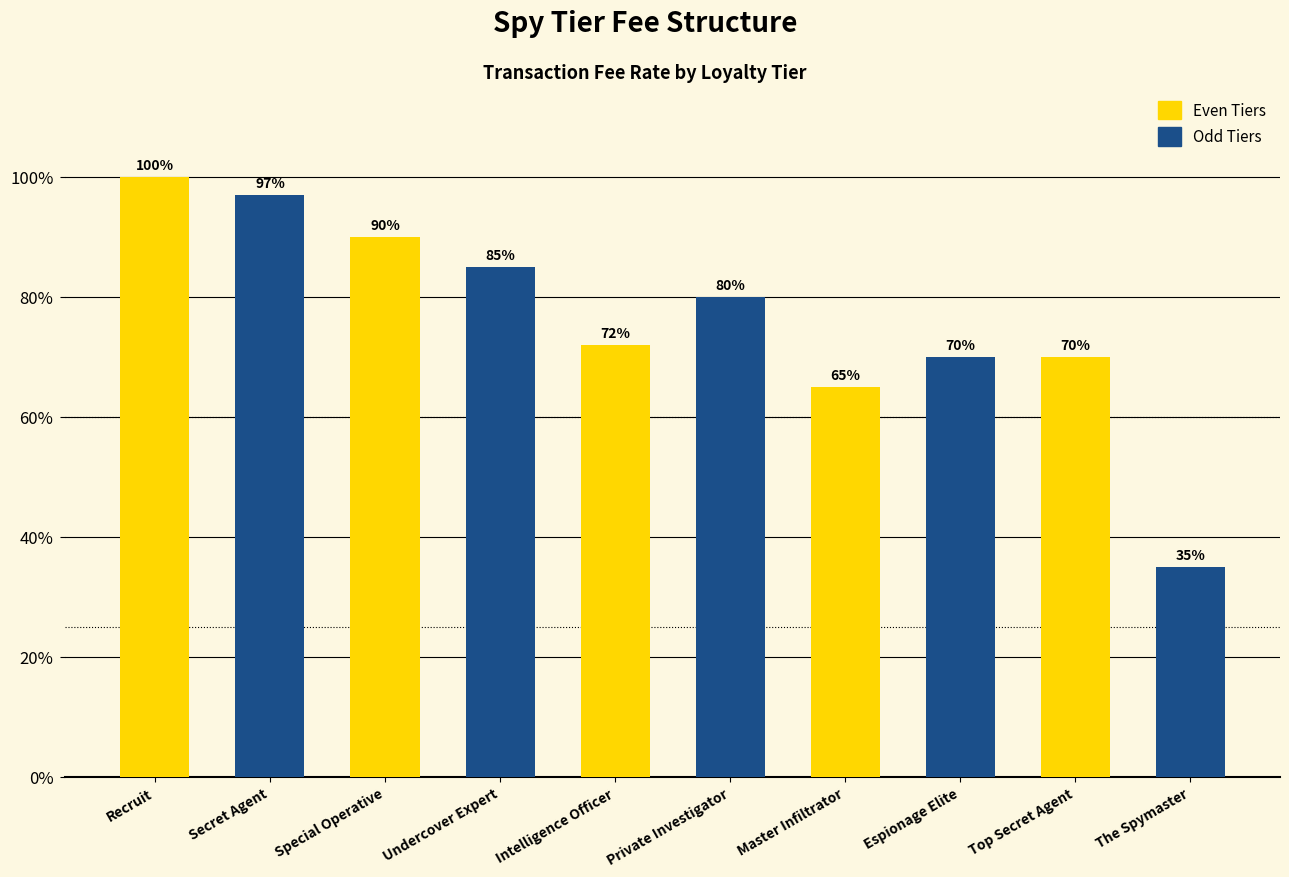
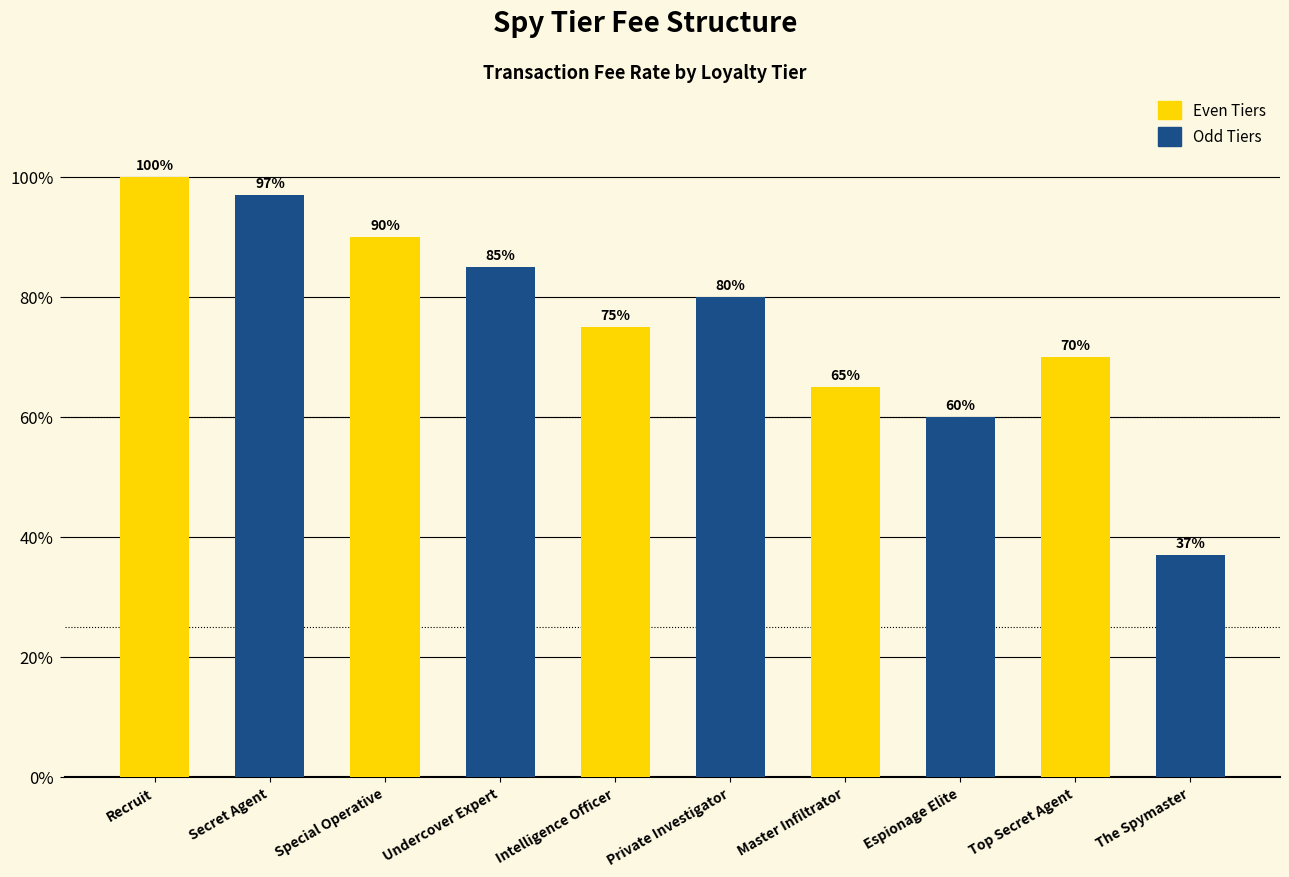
Intelligence Officer: 72% -> 75%
Espionage Elite: 70% -> 60%
The Spymaster: 35% -> 37%
